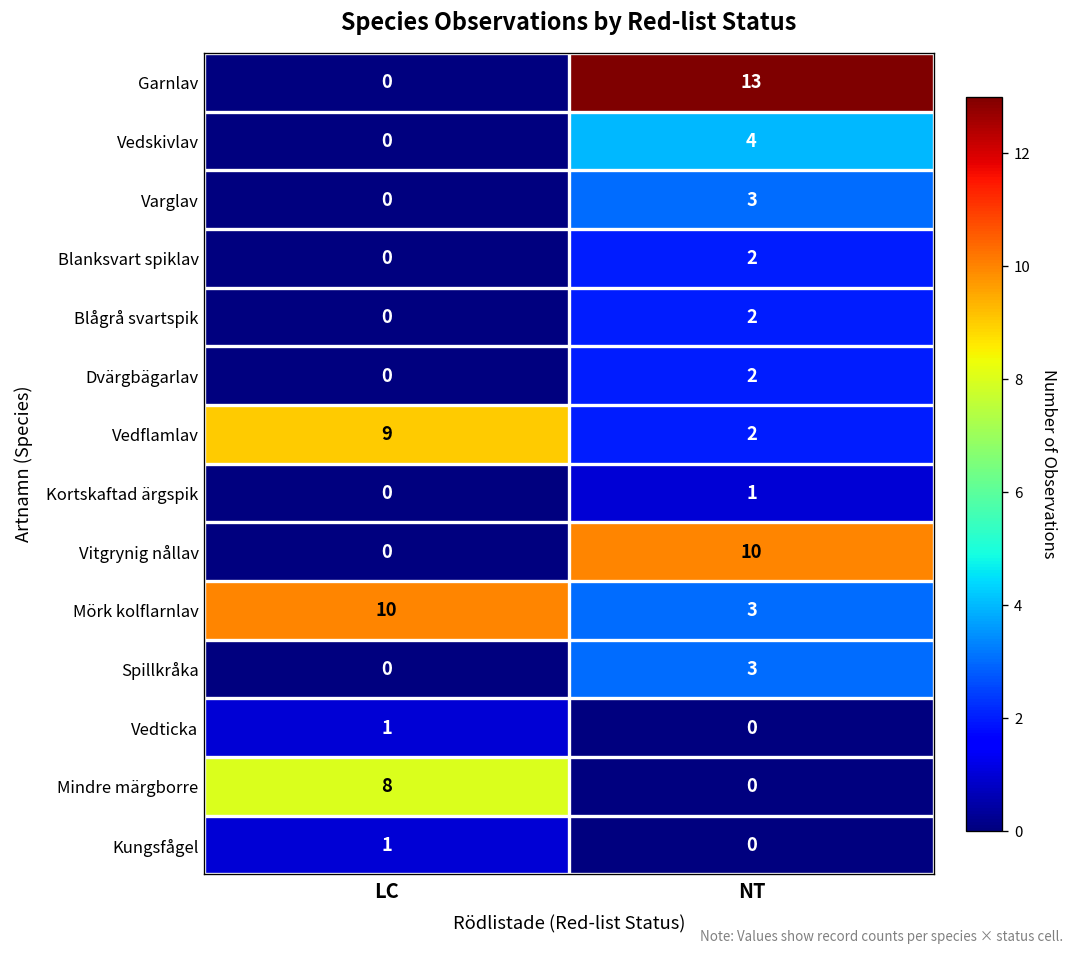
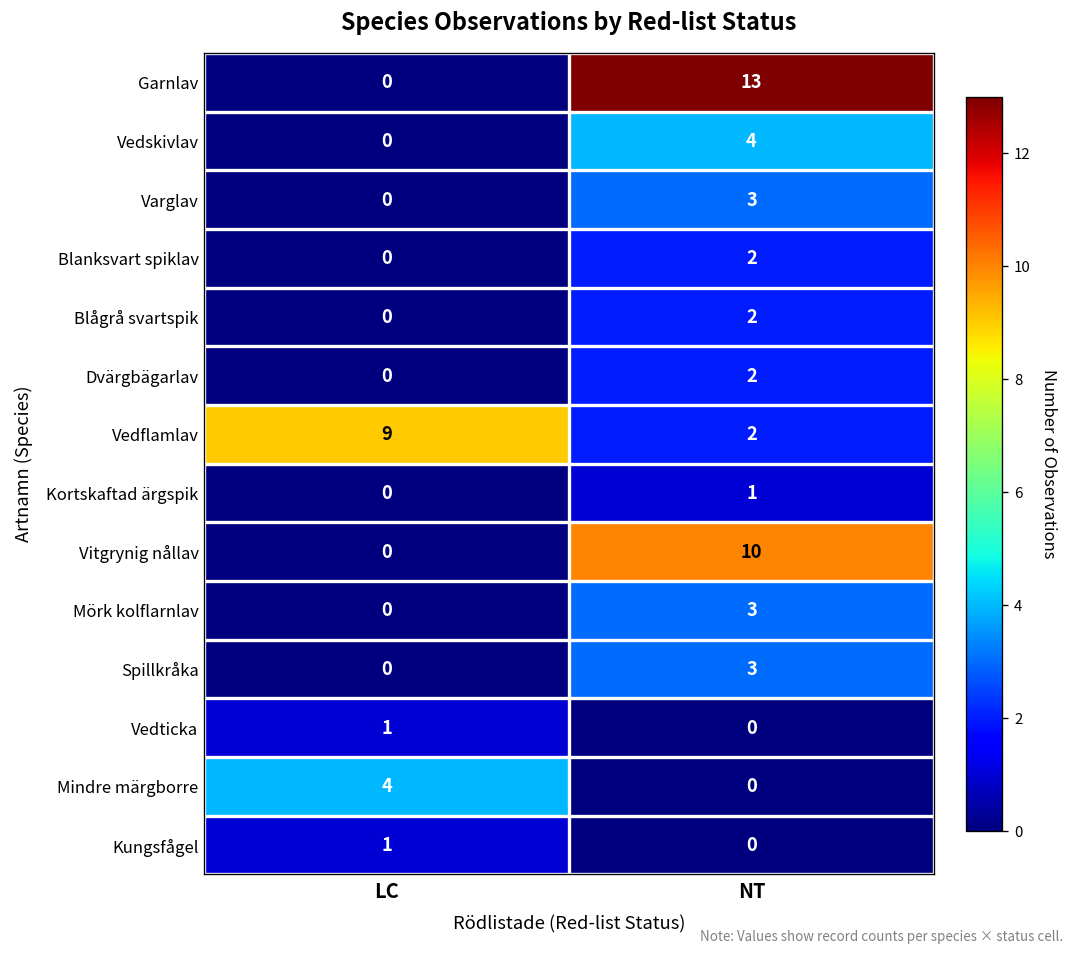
Mörk kolflarnlav, LC: 10 -> 0
Mindre märgborre, LC: 8 -> 4
